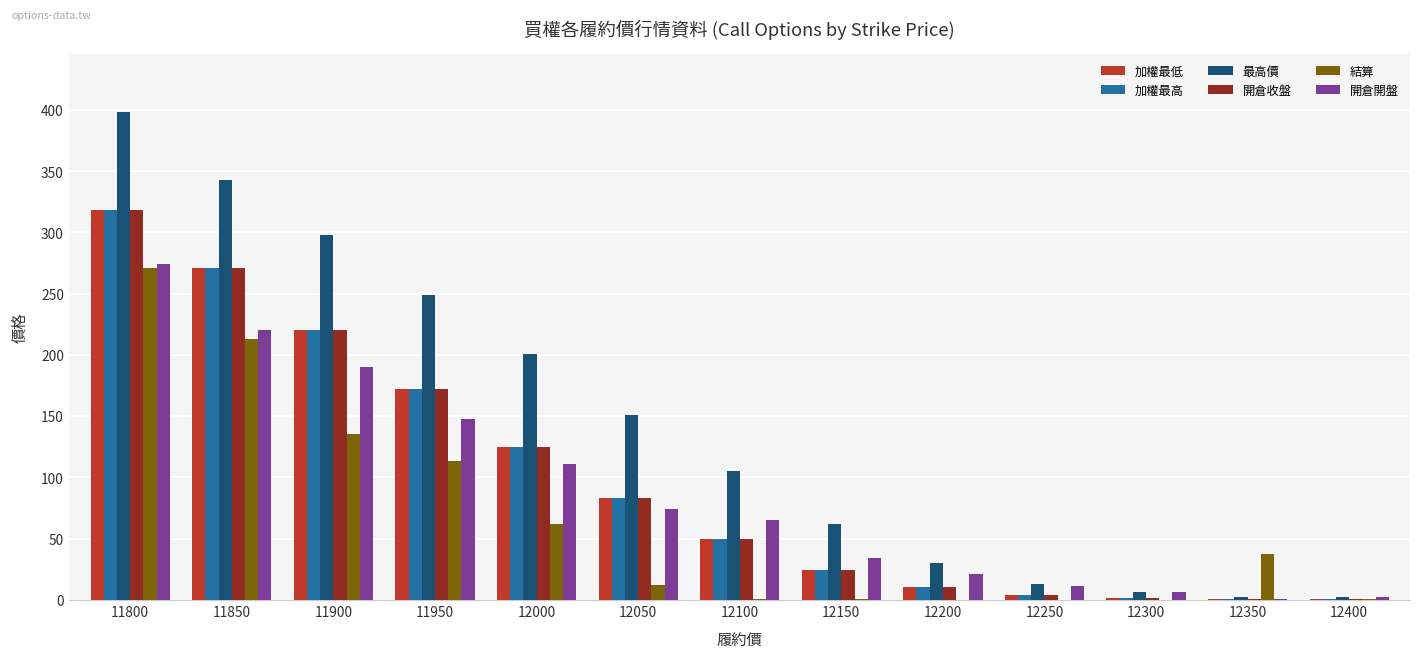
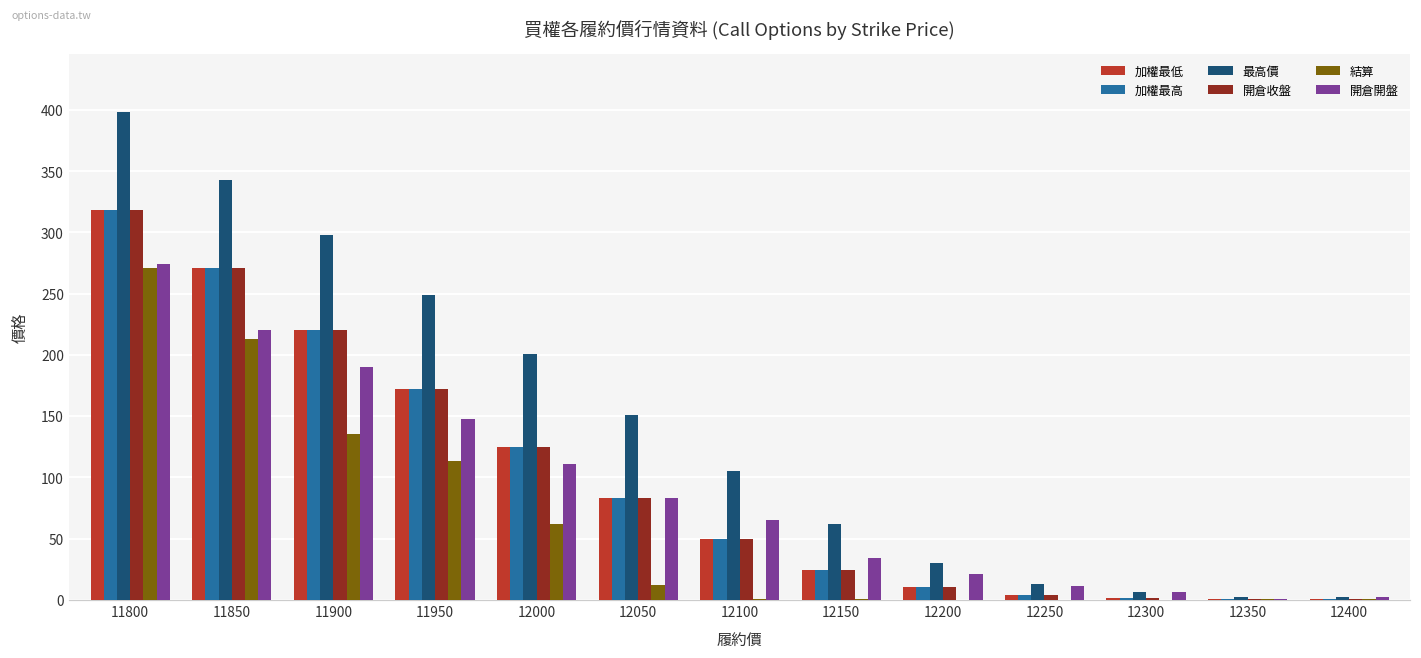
開倉開盤, 12050: 74 -> 83
結算, 12350: 37 -> 0
